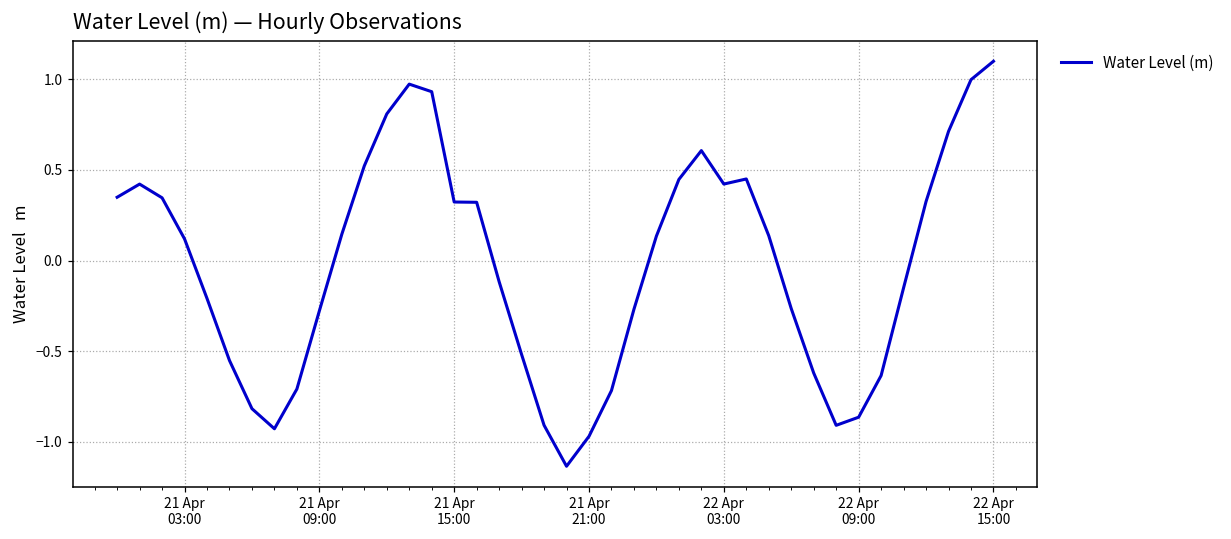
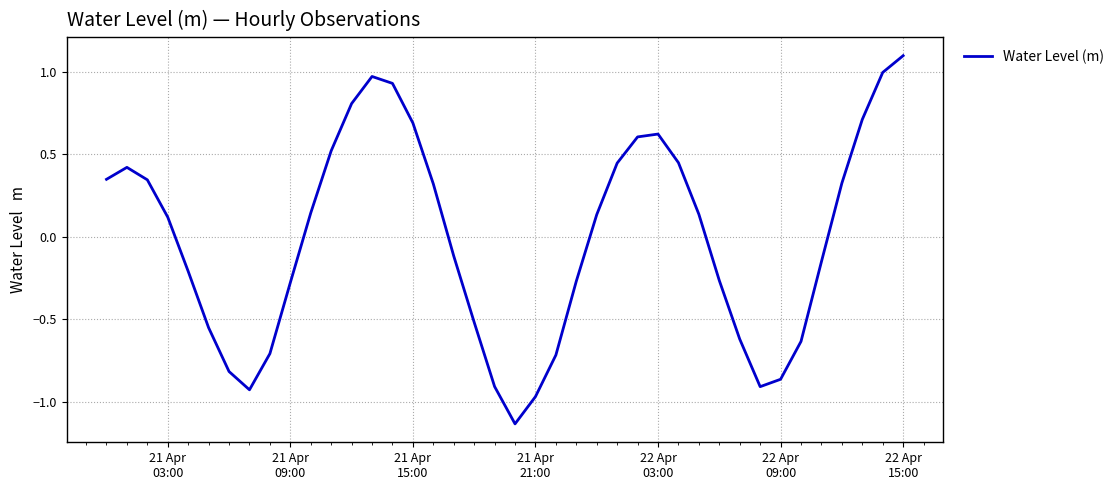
21 Apr 15:00: 0.32 -> 0.69
22 Apr 03:00: 0.42 -> 0.62
